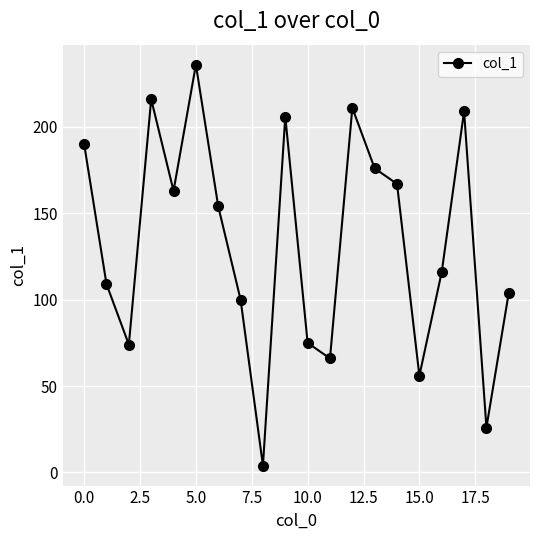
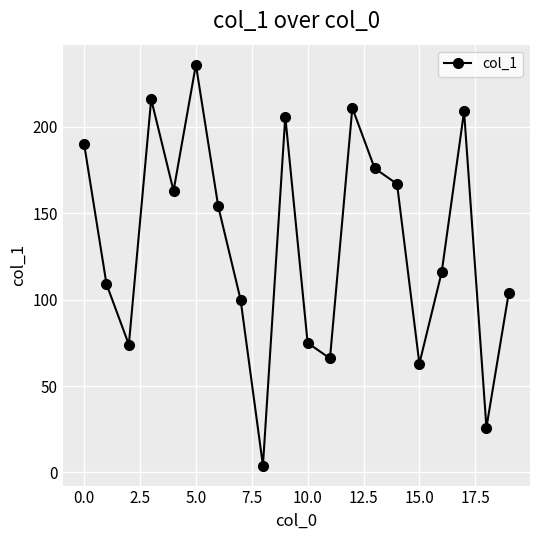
15.0: 56 -> 63
